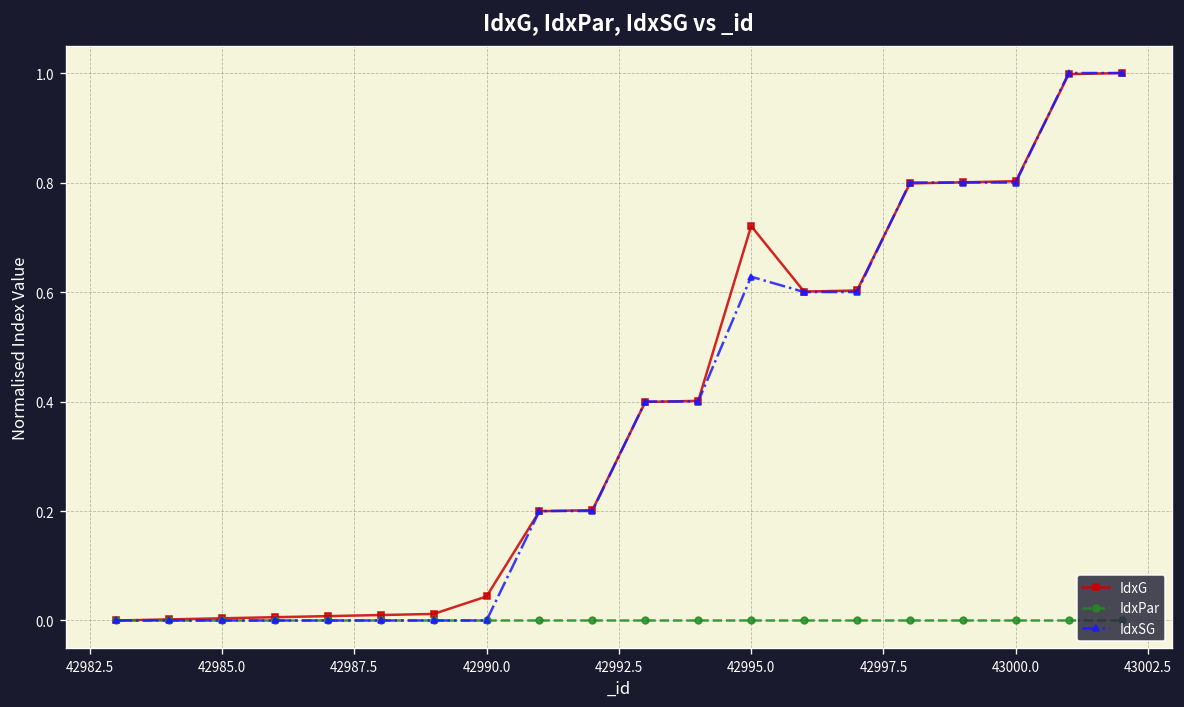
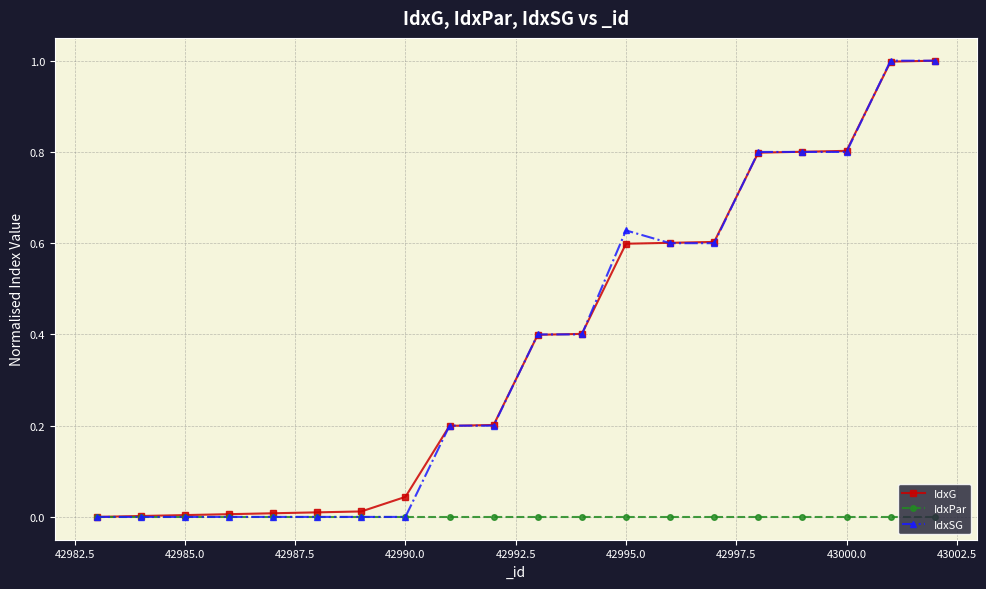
IdxG, 42995.0: 0.72 -> 0.60
